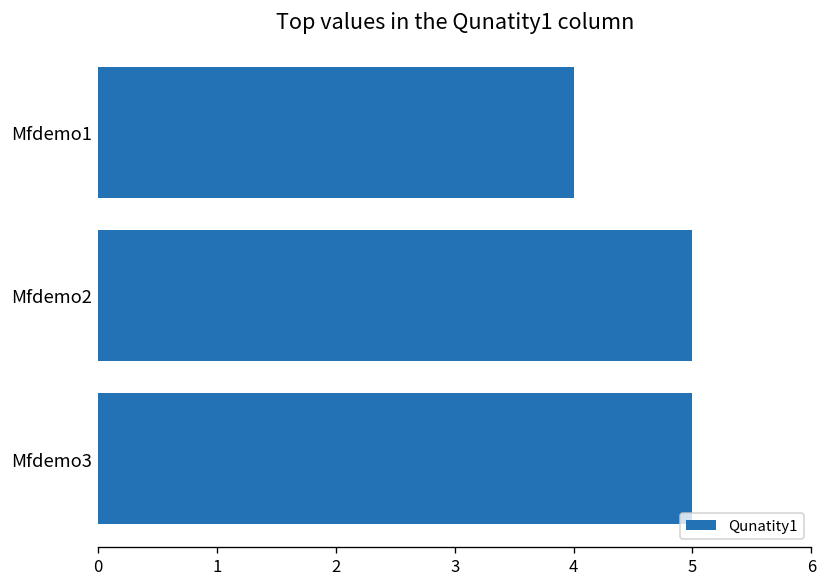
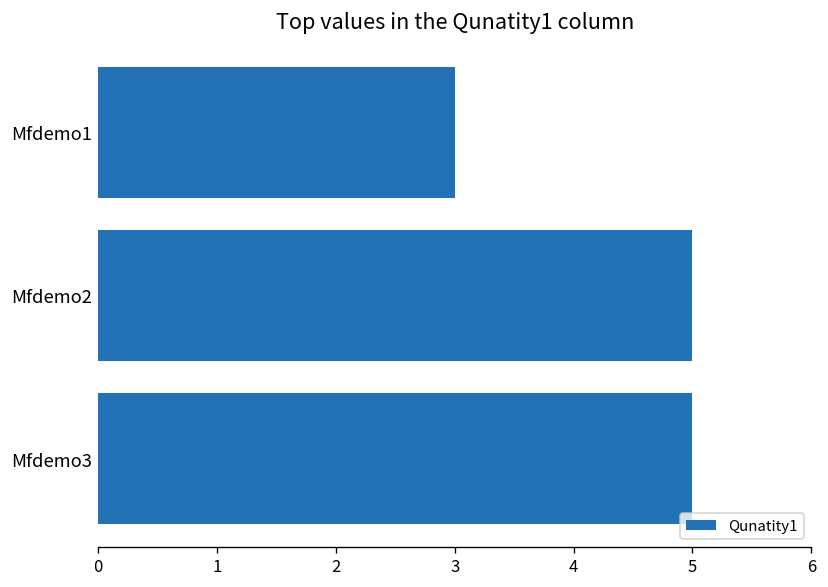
Mfdemo1: 4 -> 3
